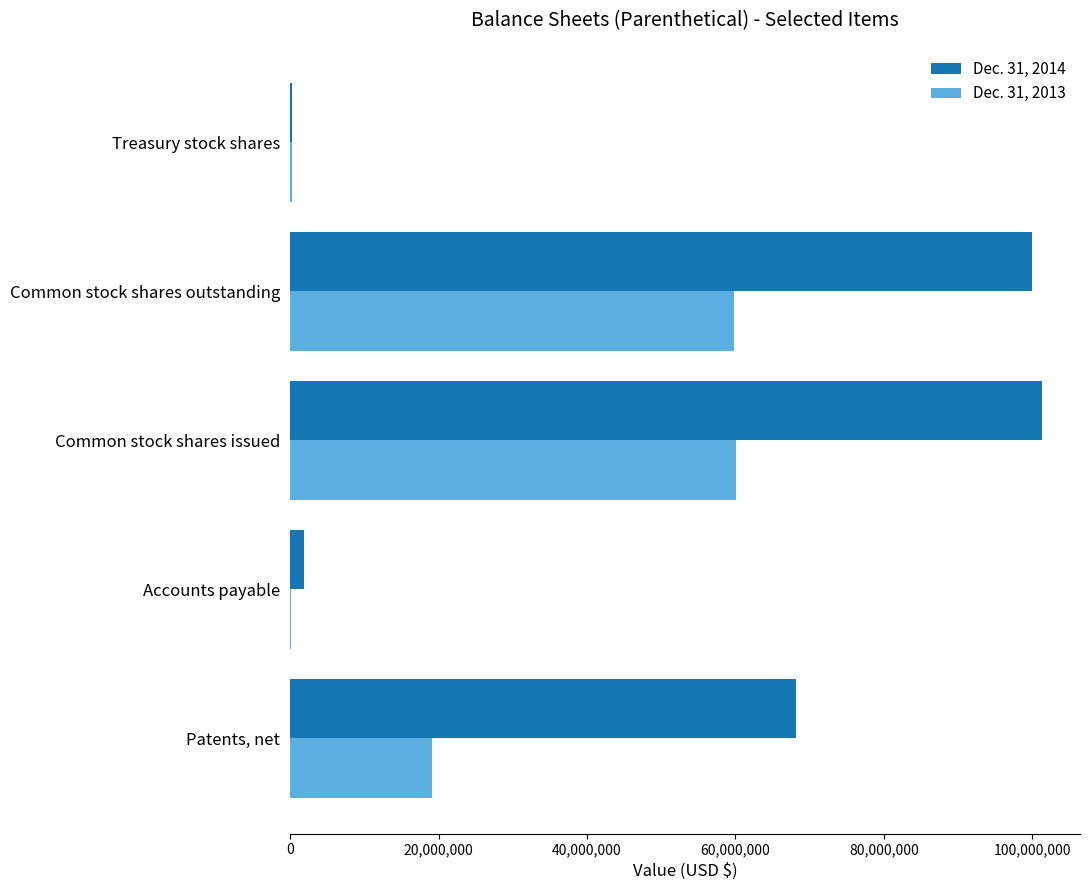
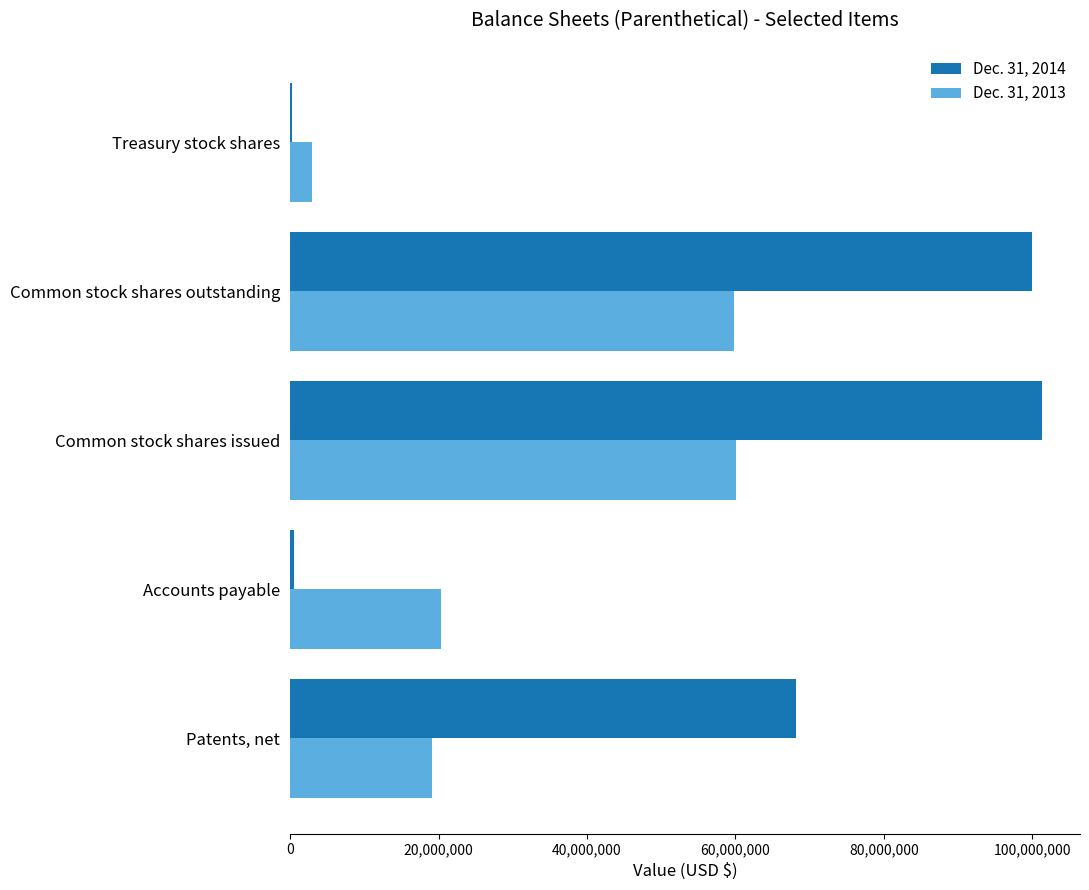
Dec. 31, 2013, Treasury stock shares: 0 -> 3,000,000
Dec. 31, 2014, Accounts payable: 2,000,000 -> 1,000,000
Dec. 31, 2013, Accounts payable: 0 -> 20,000,000
